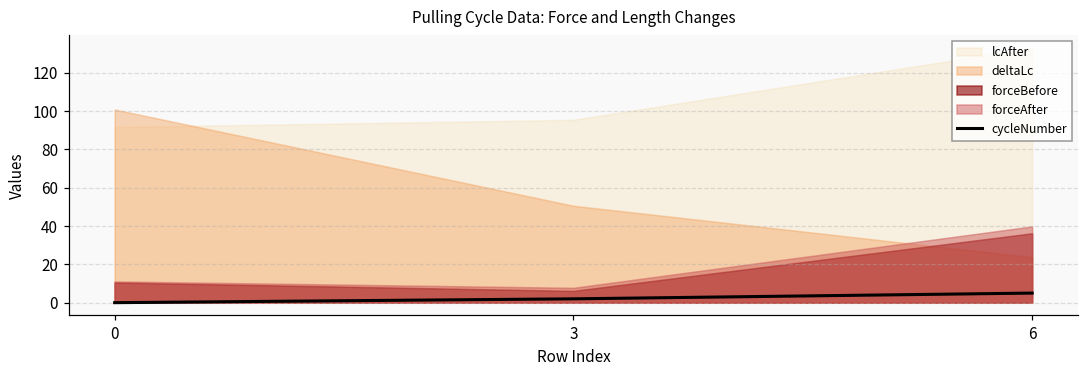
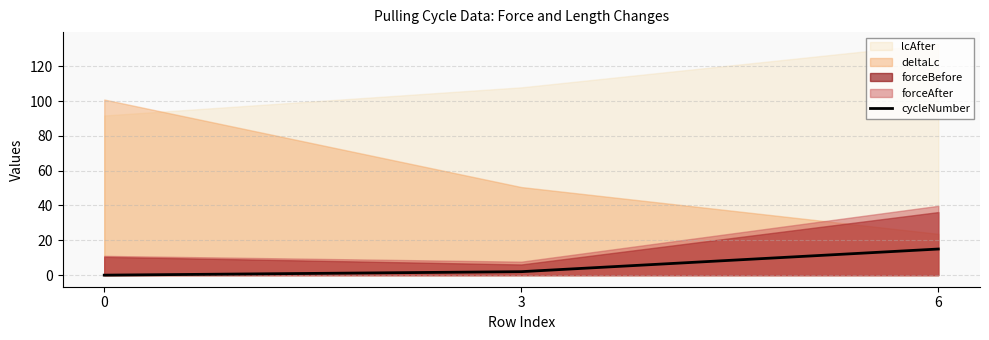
lcAfter, 3: 95 -> 108
cycleNumber, 6: 5 -> 15
